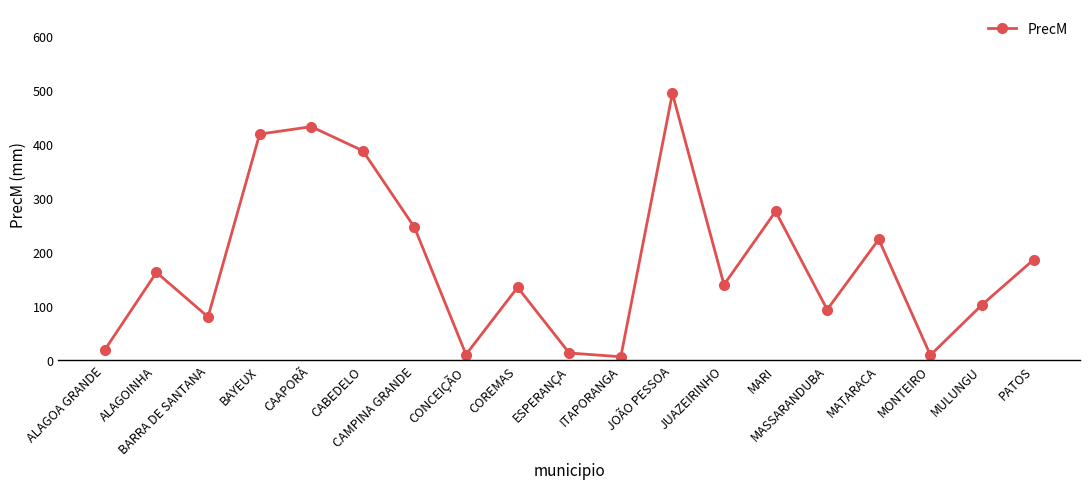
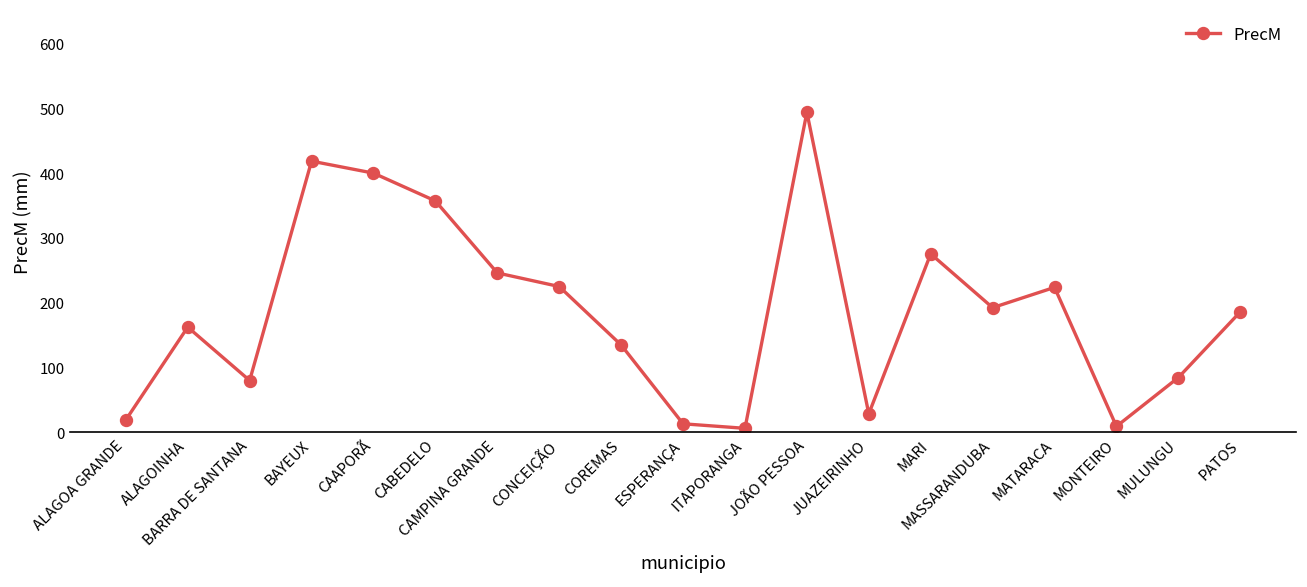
CAAPORÃ: 430 -> 400
CABEDELO: 390 -> 360
CONCEIÇÃO: 10 -> 220
JUAZEIRINHO: 140 -> 30
MASSARANDUBA: 90 -> 190
MULUNGU: 100 -> 80
